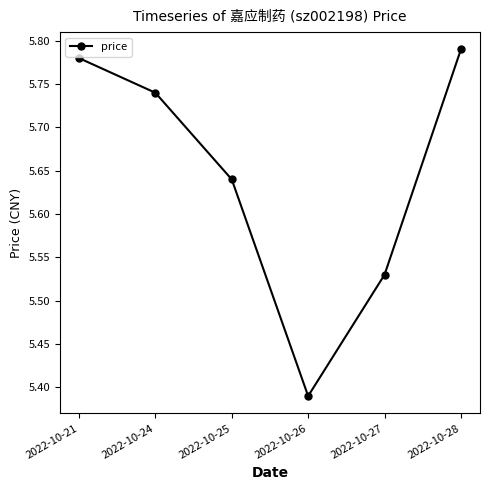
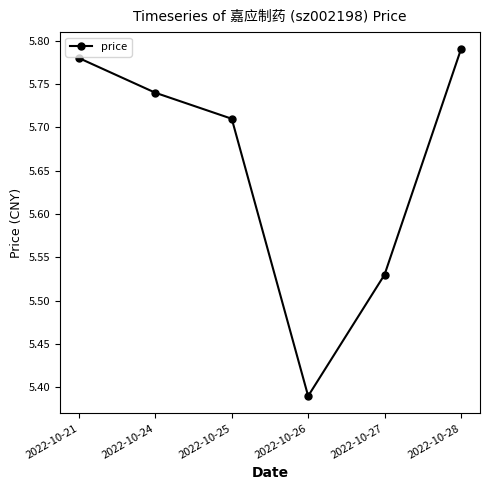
2022-10-25: 5.64 -> 5.71
